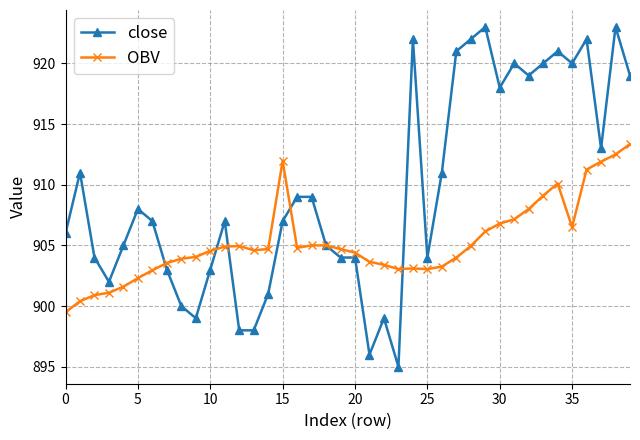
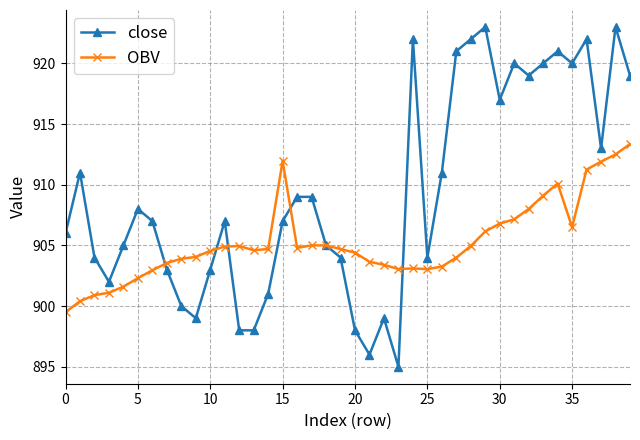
close, 20: 904 -> 898
close, 30: 918 -> 917
